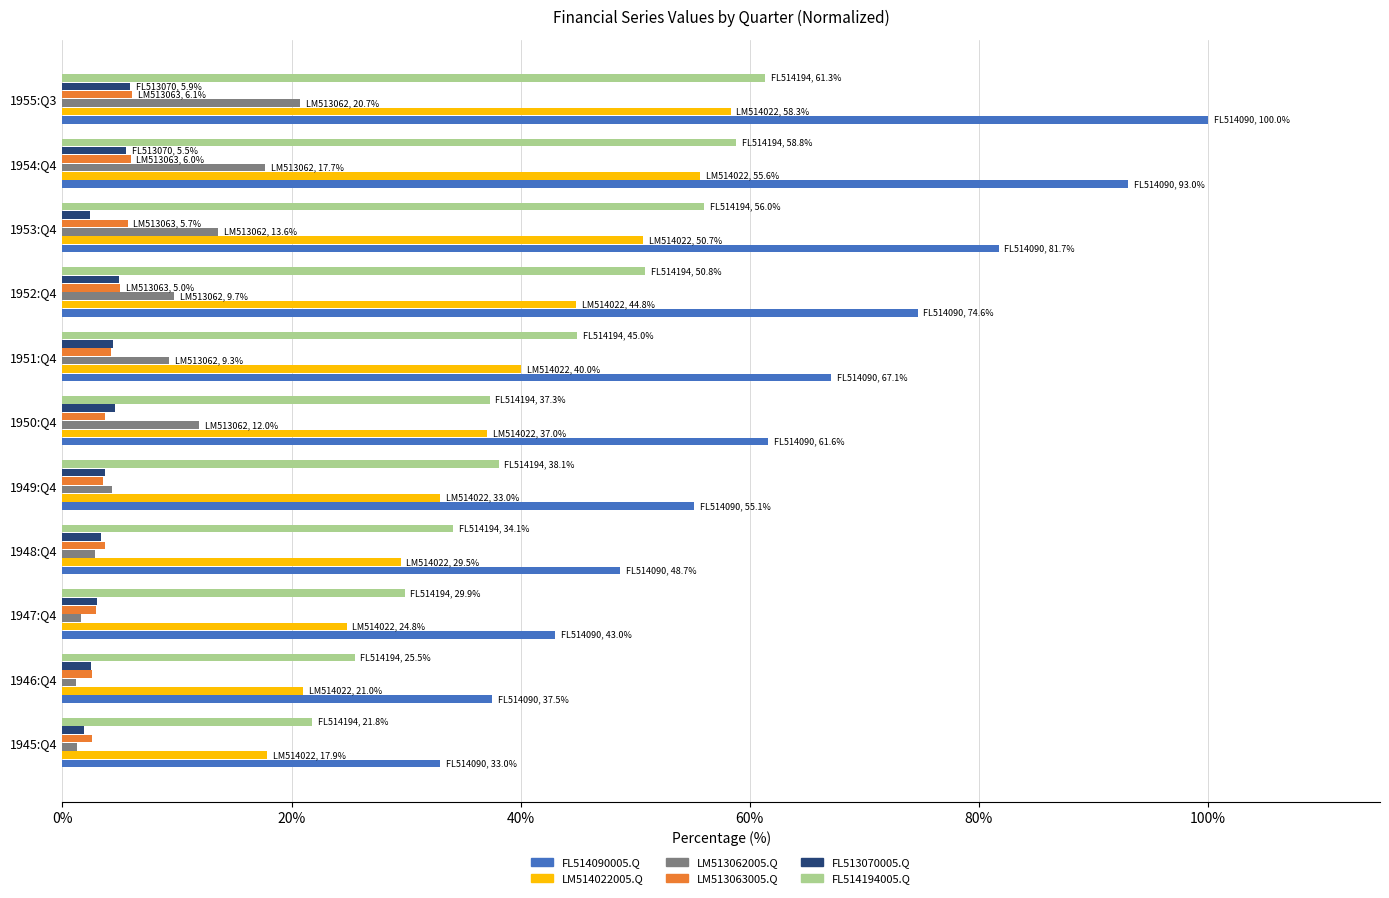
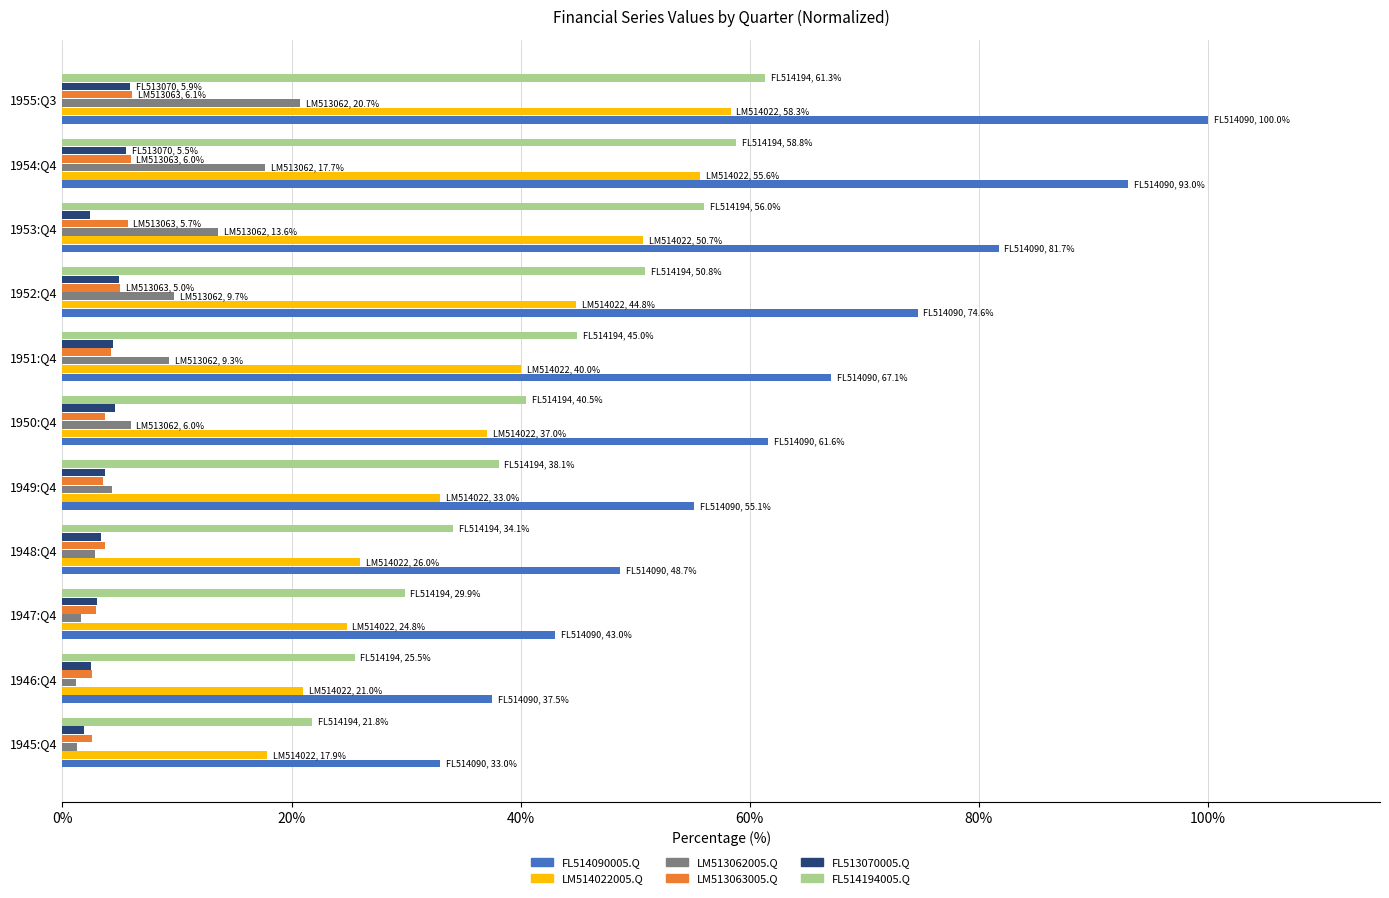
FL514194005.Q, 1950:Q4: 37.3% -> 40.5%
LM513062005.Q, 1950:Q4: 12.0% -> 6.0%
LM514022005.Q, 1948:Q4: 29.5% -> 26.0%
